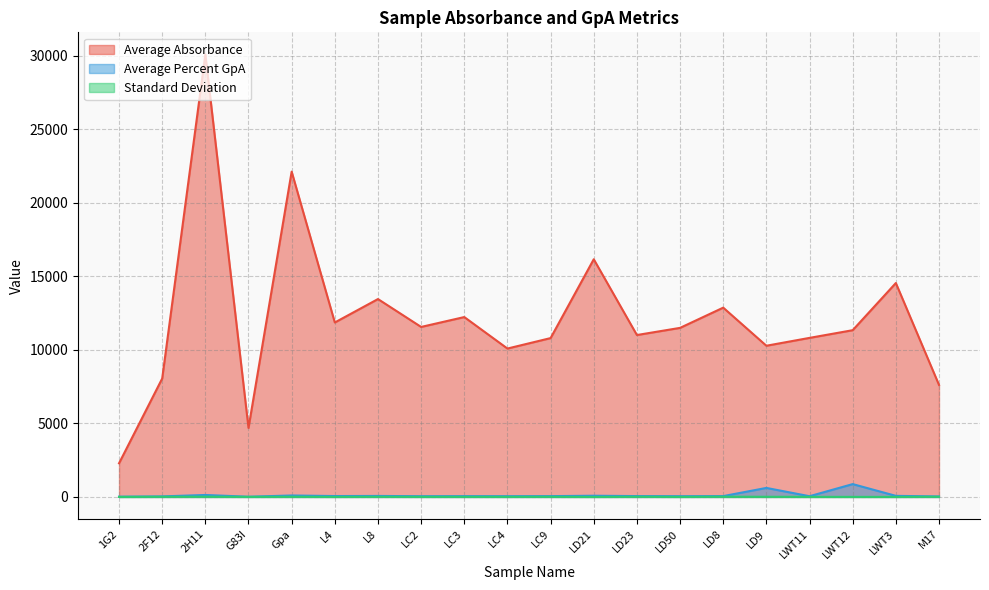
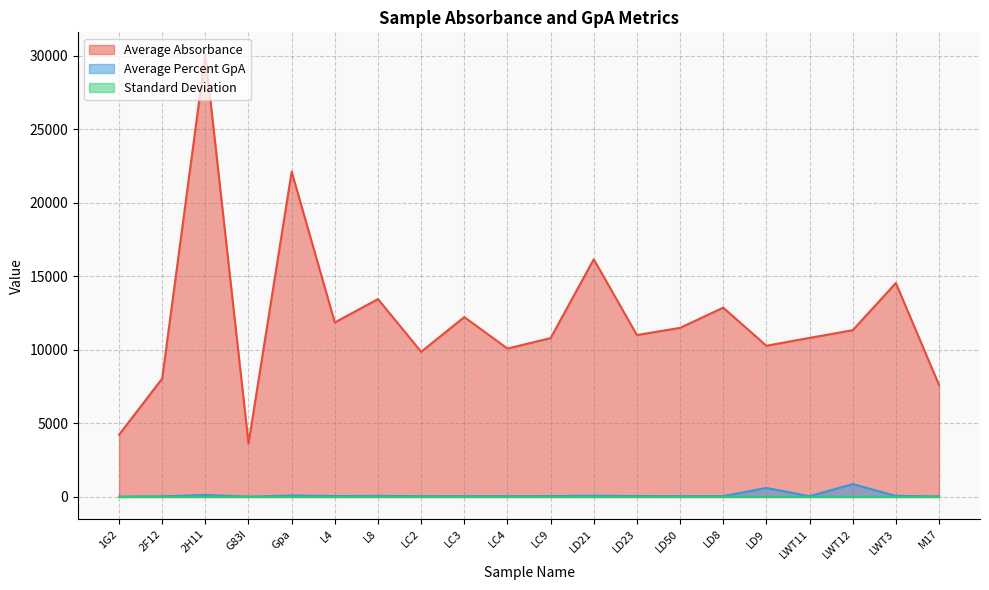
Average Absorbance, 1G2: 2300 -> 4200
Average Absorbance, G83I: 4700 -> 3600
Average Absorbance, LC2: 11600 -> 9900
